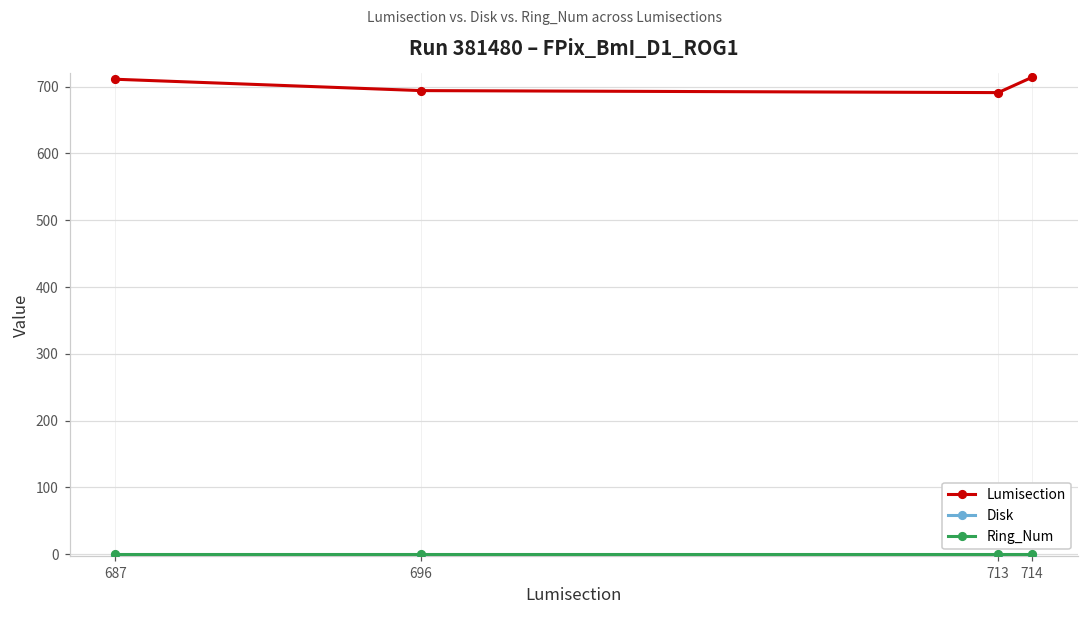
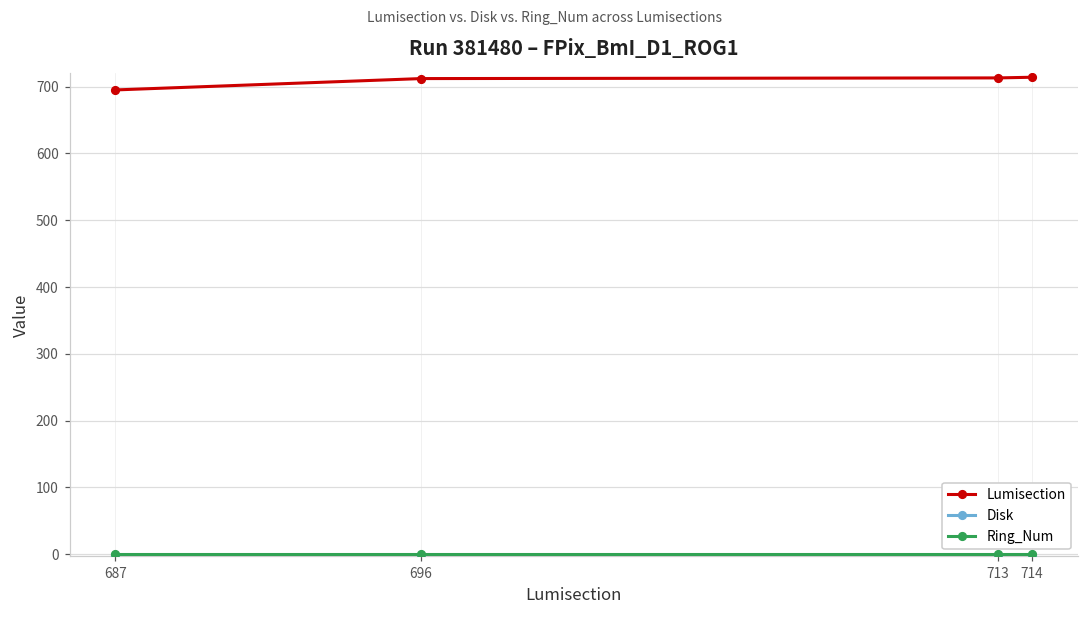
Lumisection, 687: 710 -> 700
Lumisection, 696: 690 -> 710
Lumisection, 713: 690 -> 710
